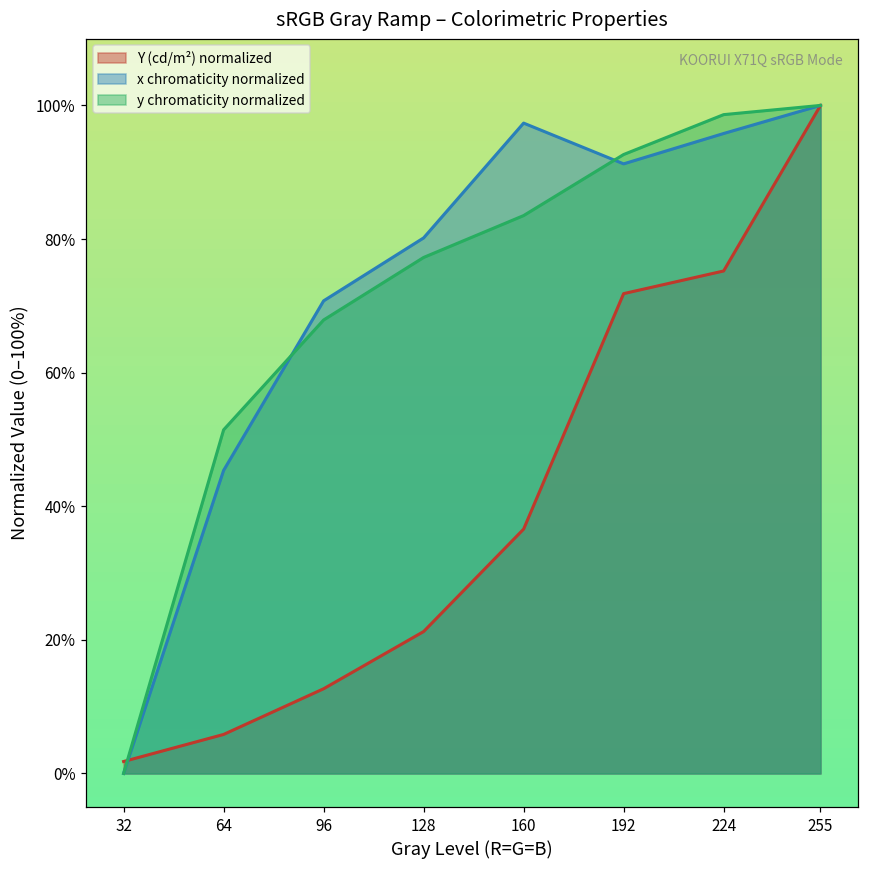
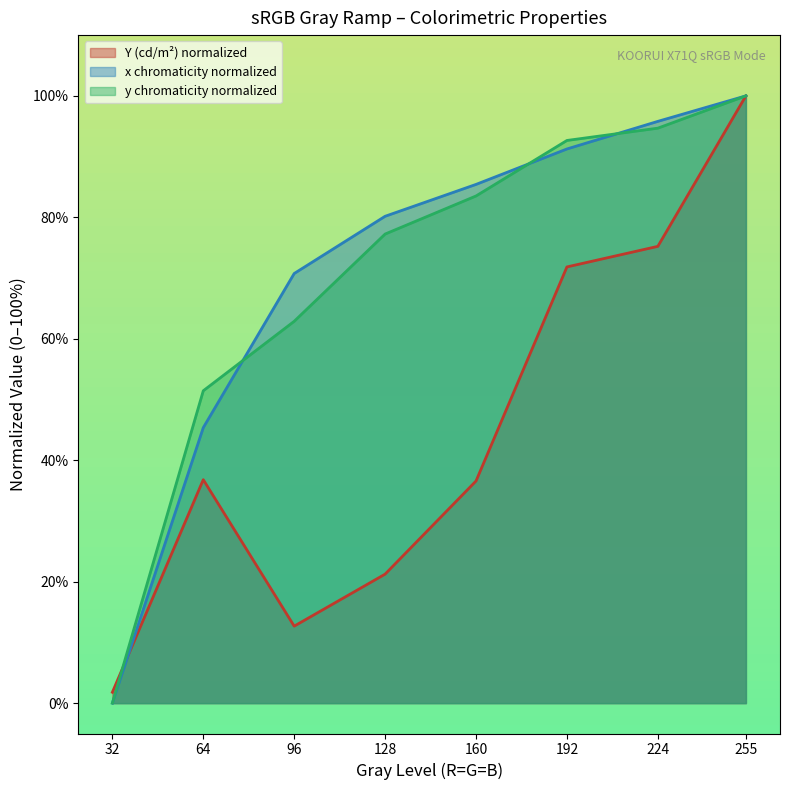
Y (cd/m²) normalized, 64: 6% -> 37%
y chromaticity normalized, 96: 68% -> 63%
x chromaticity normalized, 160: 97% -> 85%
y chromaticity normalized, 224: 99% -> 95%
